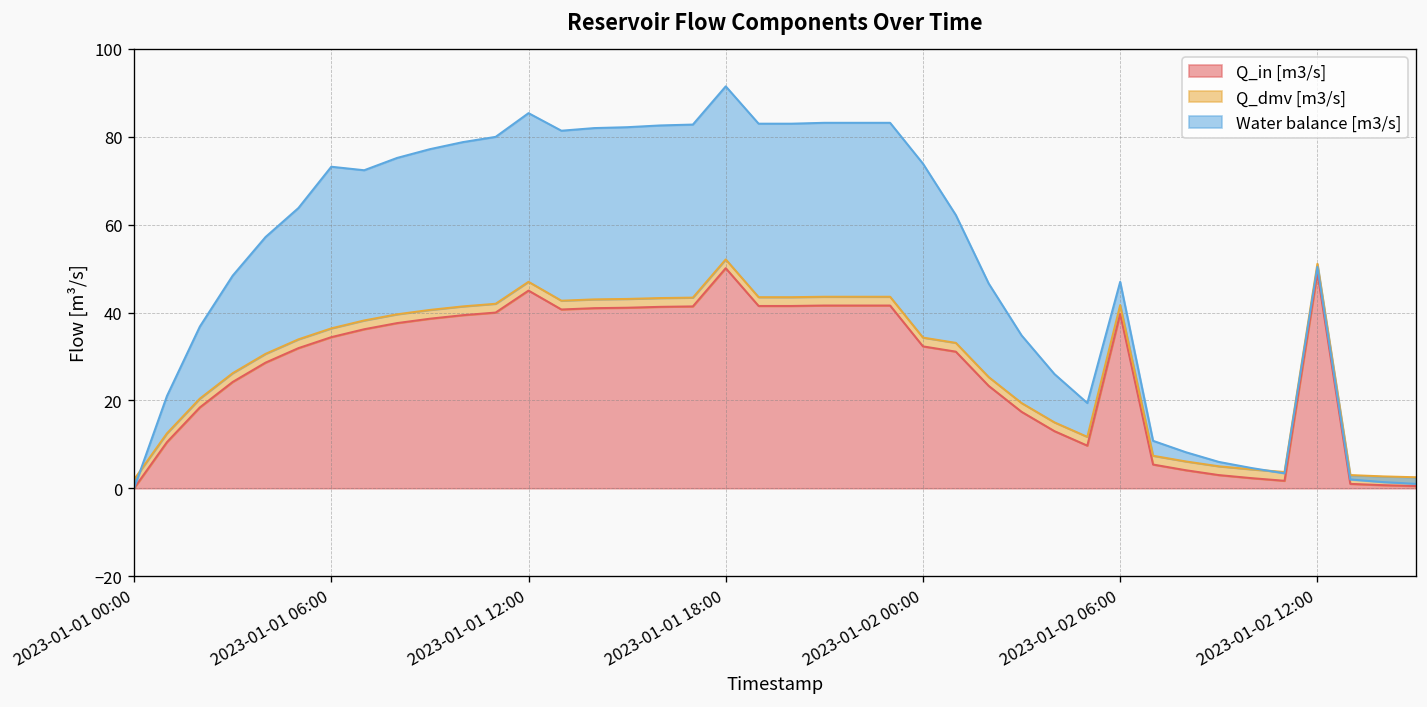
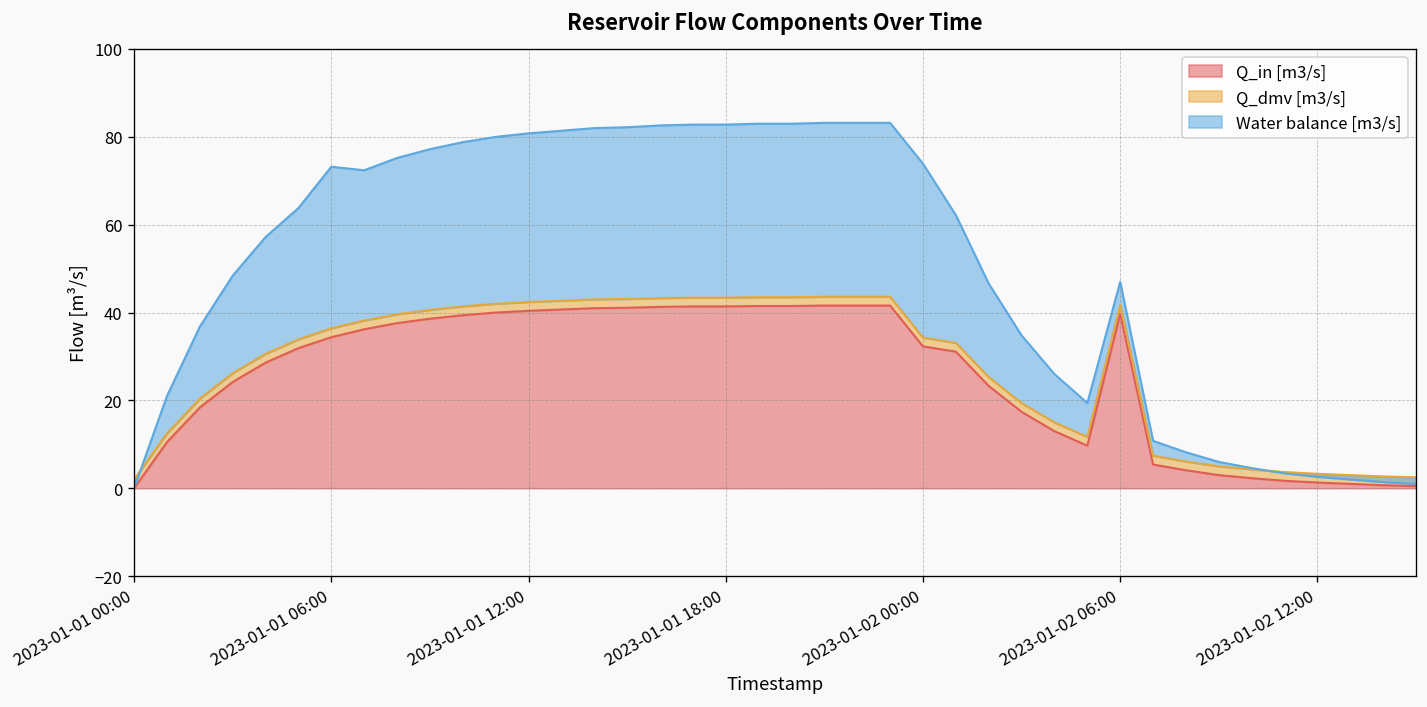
Q_in [m3/s], 2023-01-01 12:00: 45 -> 40
Q_in [m3/s], 2023-01-01 18:00: 50 -> 41
Q_in [m3/s], 2023-01-02 12:00: 49 -> 1
